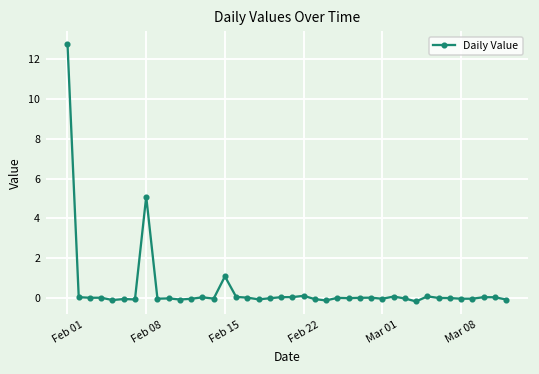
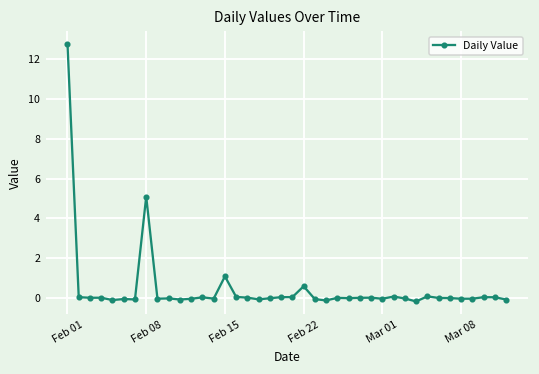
Feb 22: 0.1 -> 0.6
